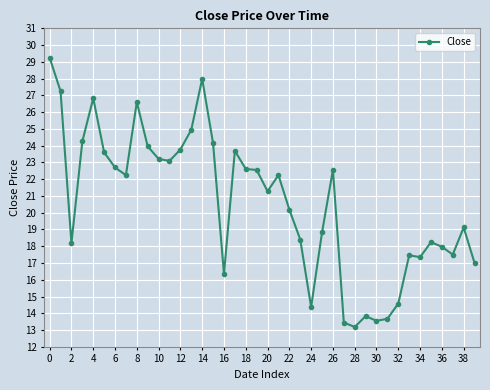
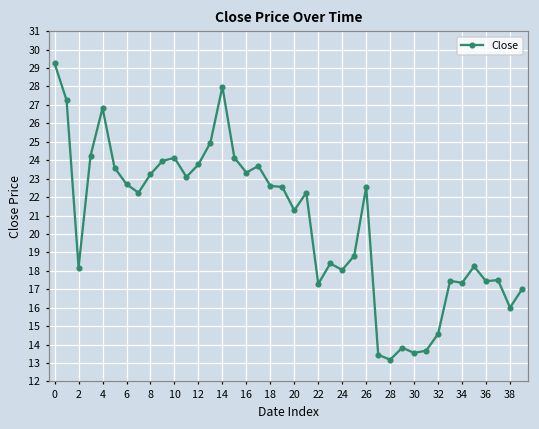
8: 26.6 -> 23.2
10: 23.2 -> 24.1
16: 16.3 -> 23.3
22: 20.2 -> 17.3
24: 14.4 -> 18.1
36: 18.0 -> 17.4
38: 19.1 -> 16.0
